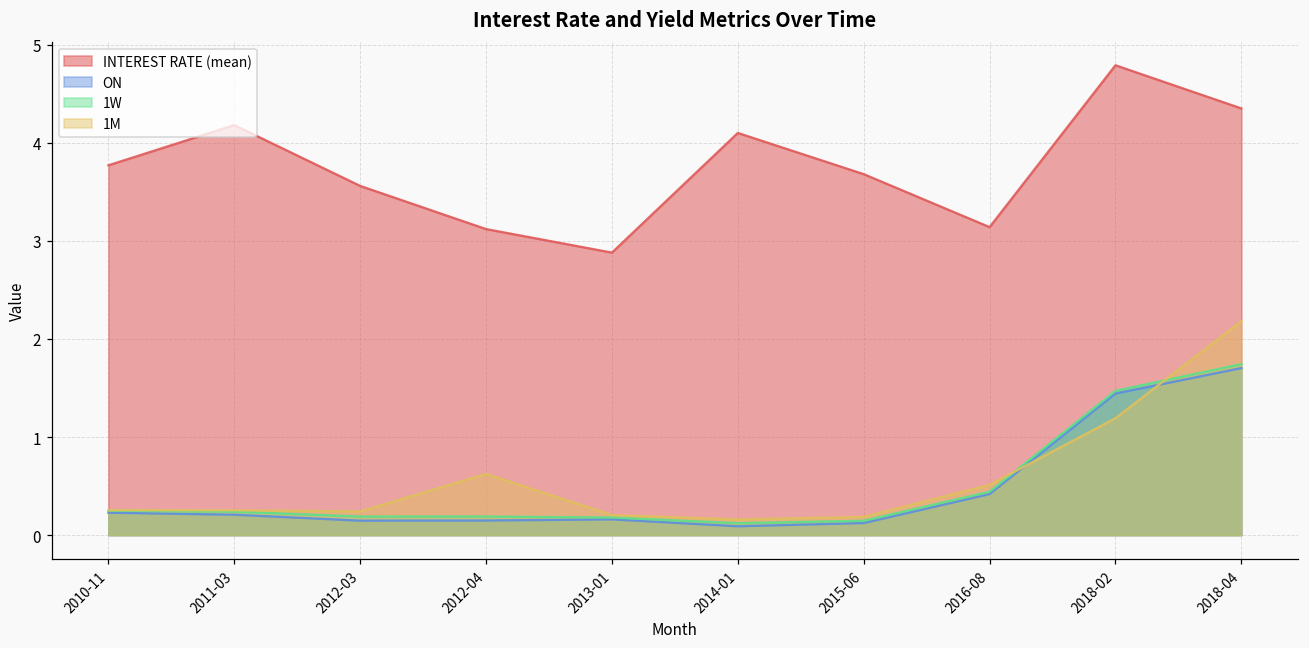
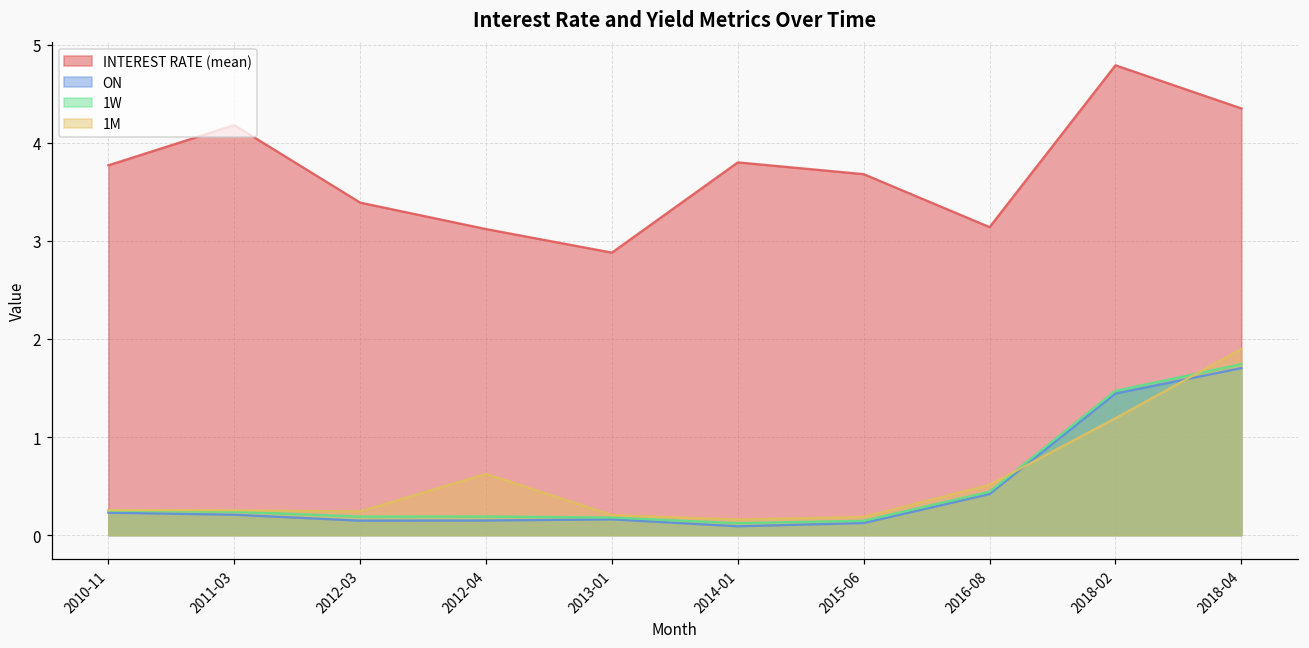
INTEREST RATE (mean), 2012-03: 3.6 -> 3.4
INTEREST RATE (mean), 2014-01: 4.1 -> 3.8
1M, 2018-04: 2.2 -> 1.9
